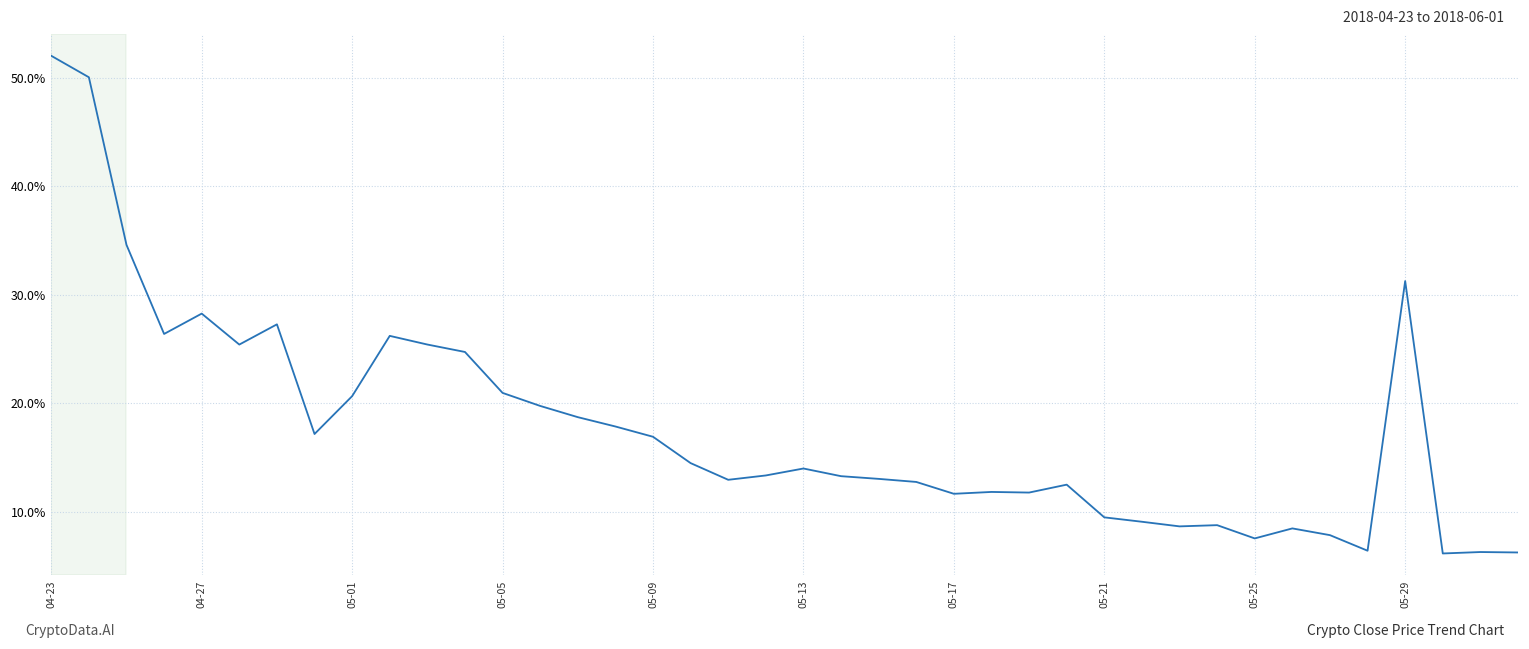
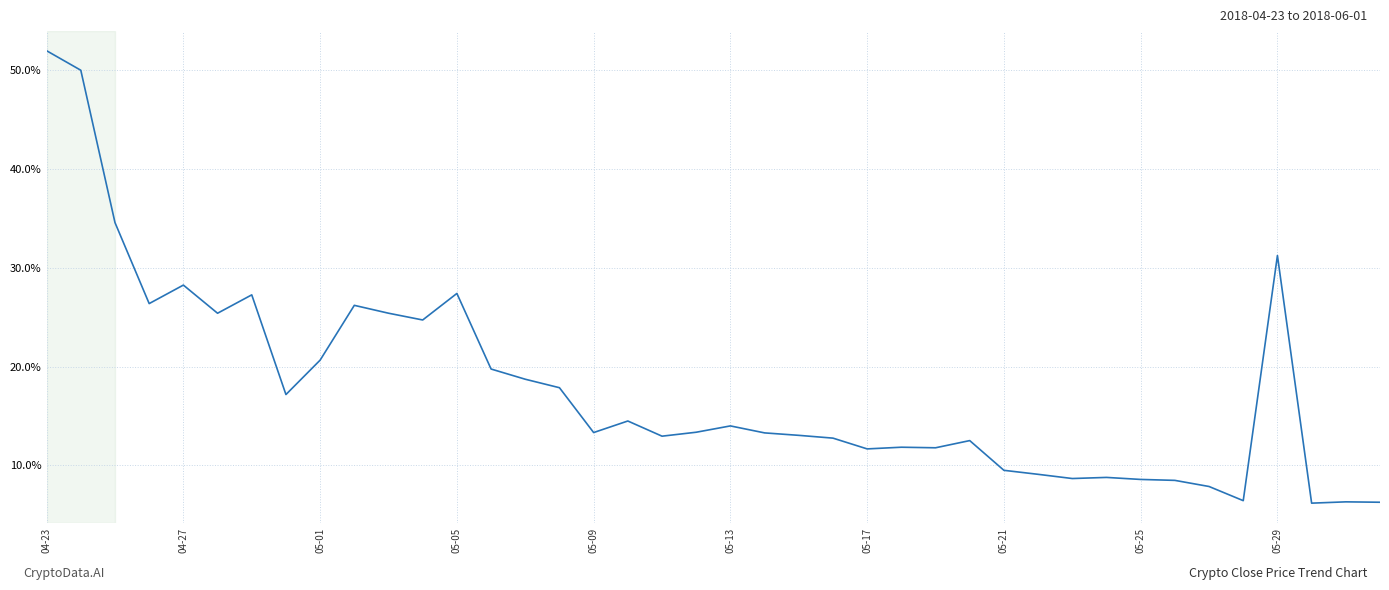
05-05: 21% -> 27%
05-09: 17% -> 13%
05-25: 8% -> 9%
